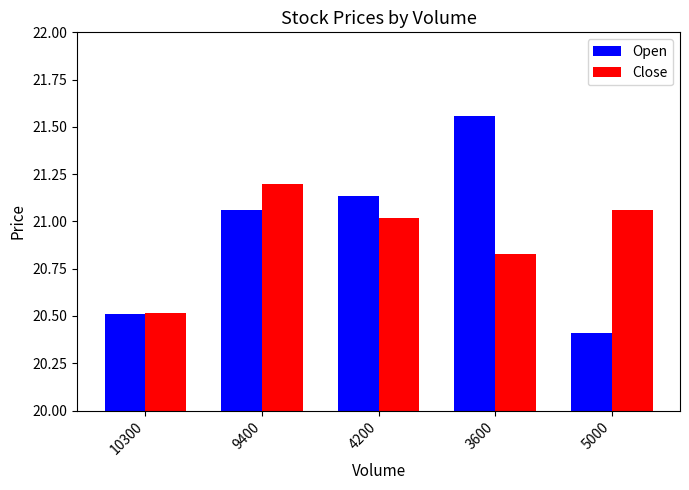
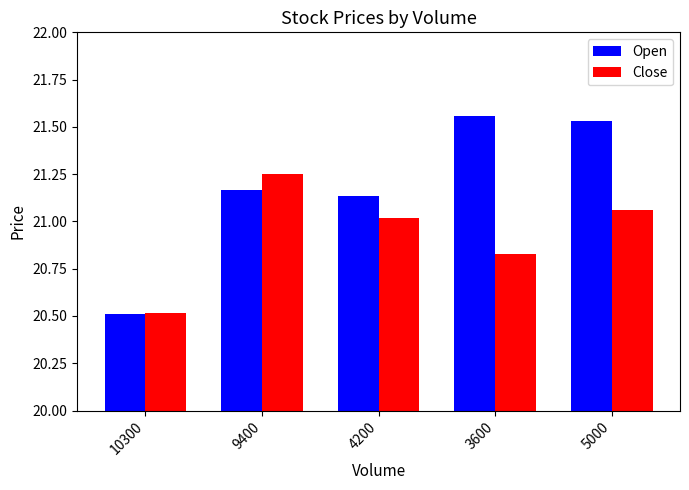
Open, 9400: 21.06 -> 21.17
Close, 9400: 21.20 -> 21.25
Open, 5000: 20.41 -> 21.53
